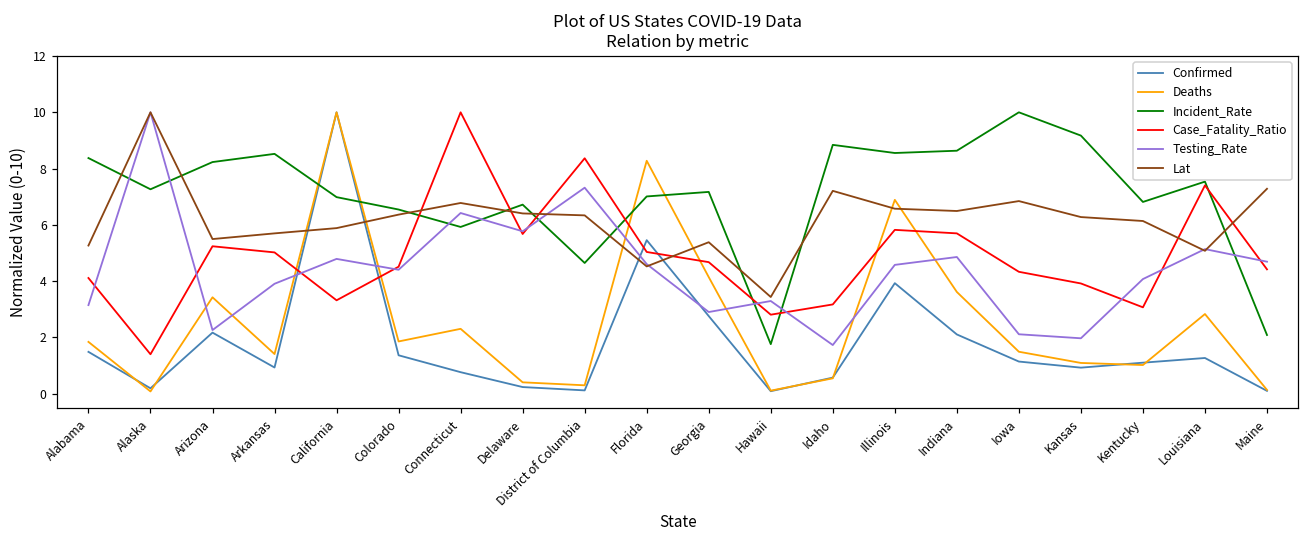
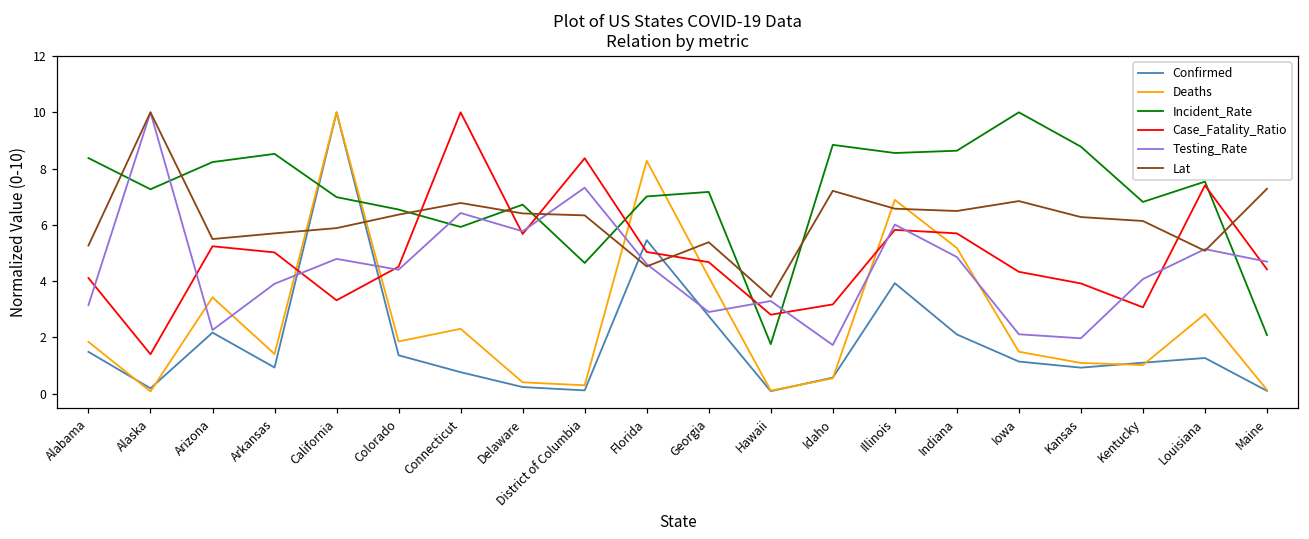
Testing_Rate, Illinois: 4.6 -> 6.0
Deaths, Indiana: 3.6 -> 5.2
Incident_Rate, Kansas: 9.2 -> 8.8
